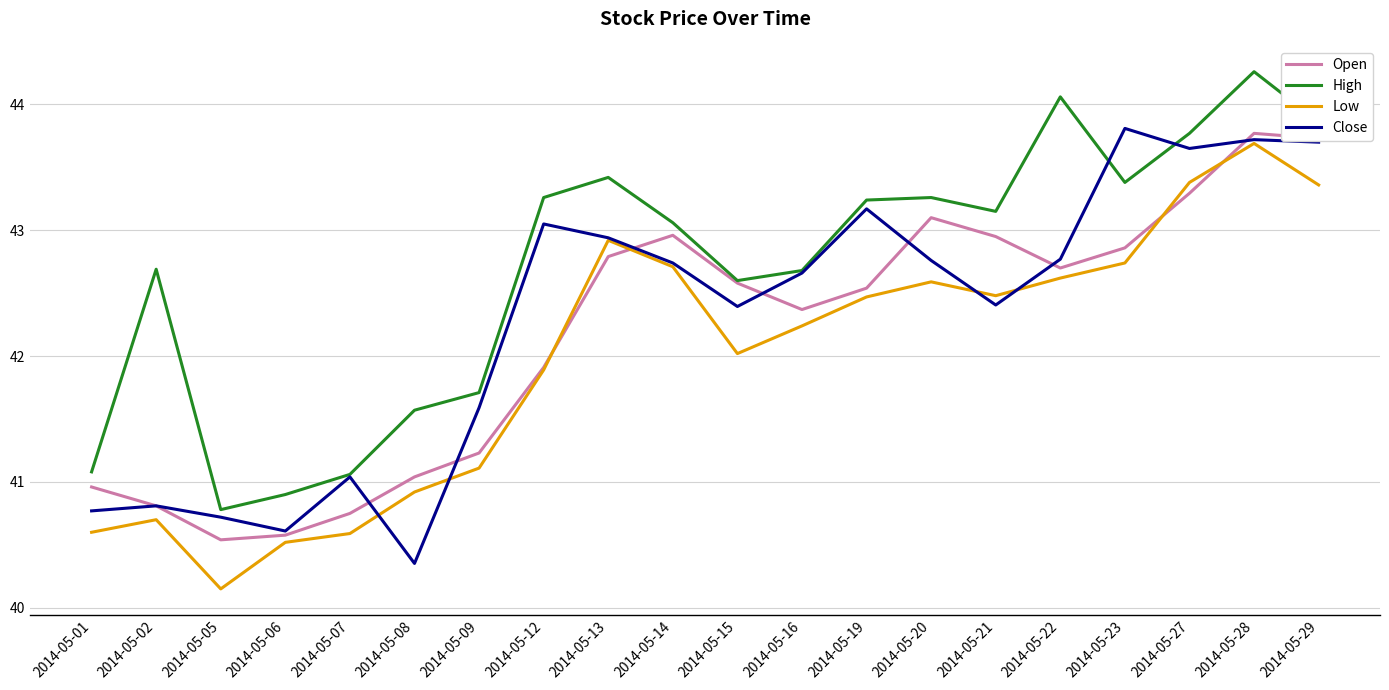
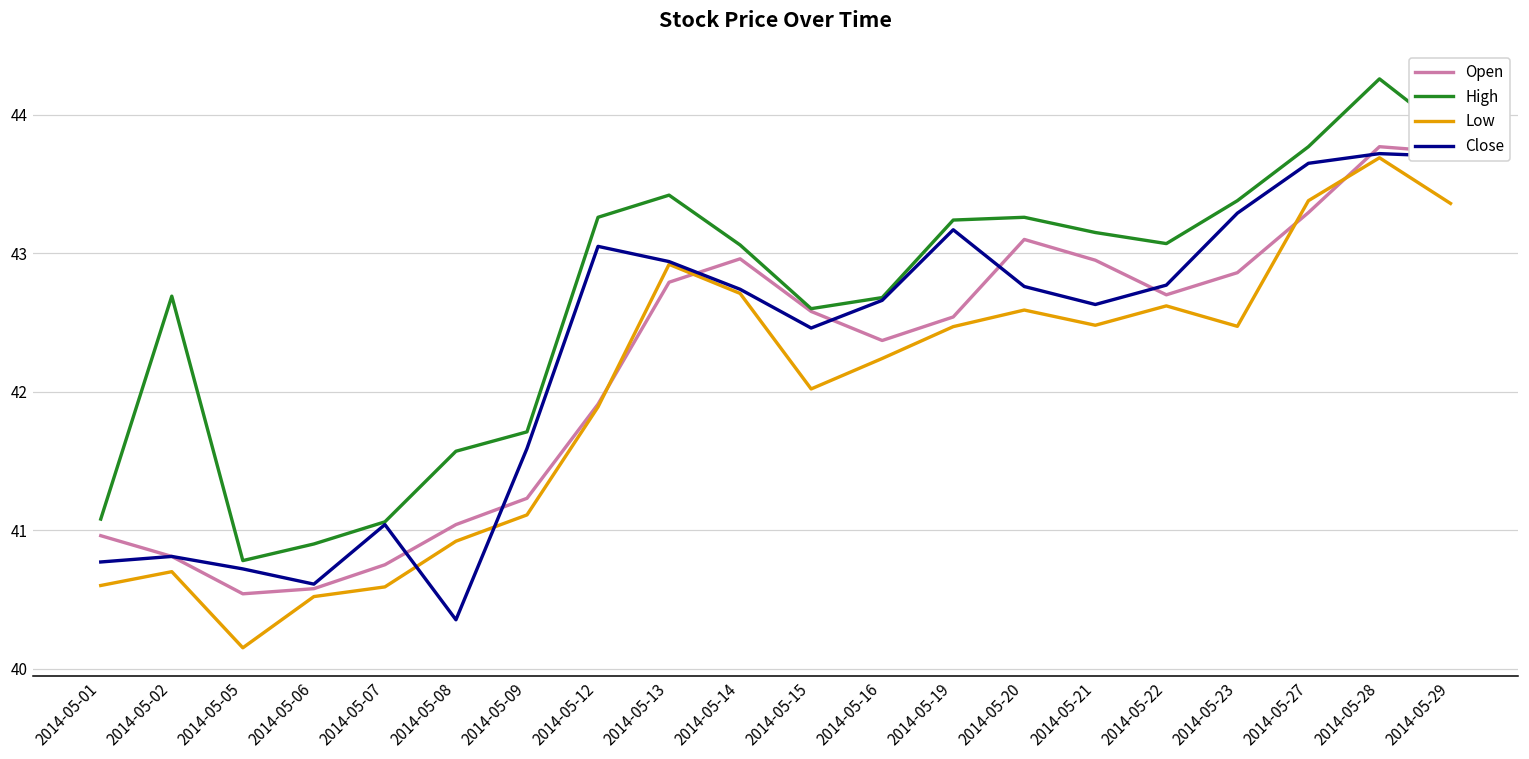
Close, 2014-05-15: 42.39 -> 42.46
Close, 2014-05-21: 42.41 -> 42.63
High, 2014-05-22: 44.06 -> 43.07
Low, 2014-05-23: 42.74 -> 42.47
Close, 2014-05-23: 43.81 -> 43.29
